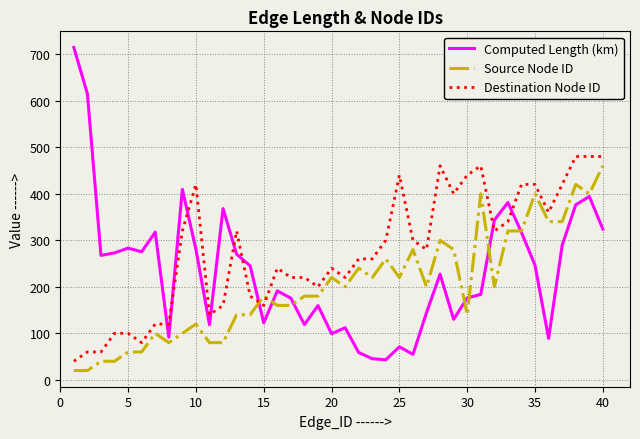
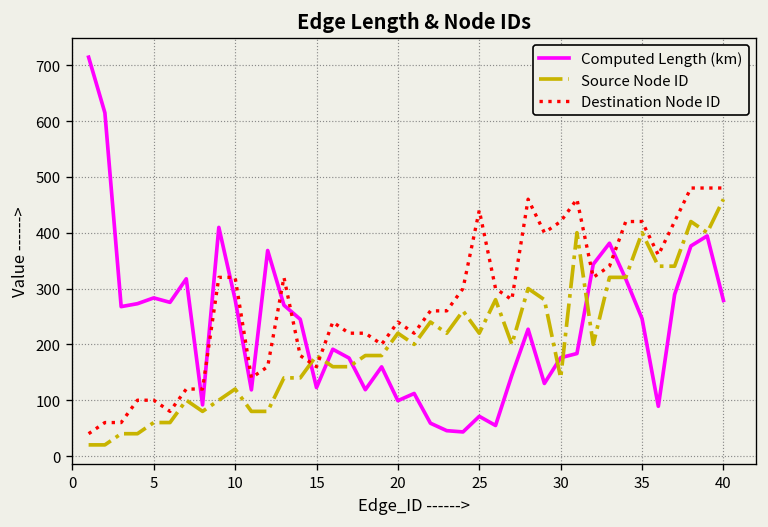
Destination Node ID, 10: 420 -> 320
Destination Node ID, 30: 440 -> 420
Computed Length (km), 40: 320 -> 280
